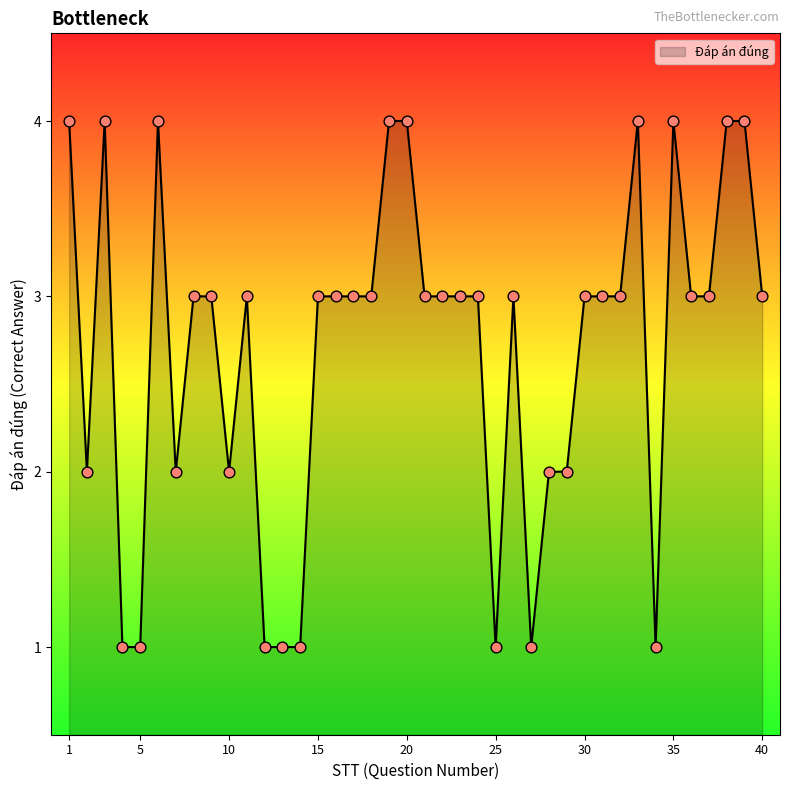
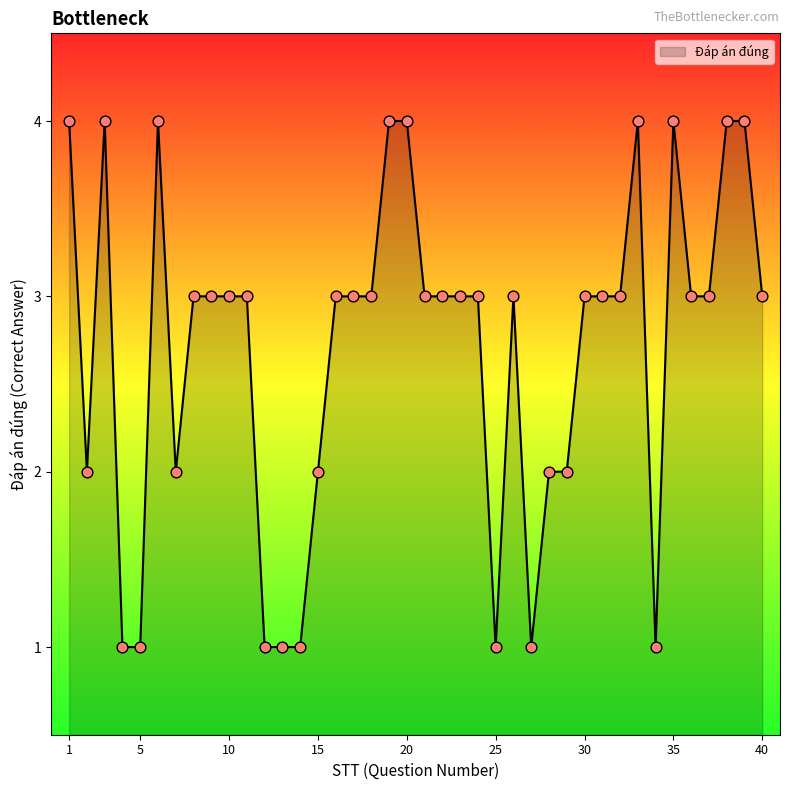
10: 2 -> 3
15: 3 -> 2
